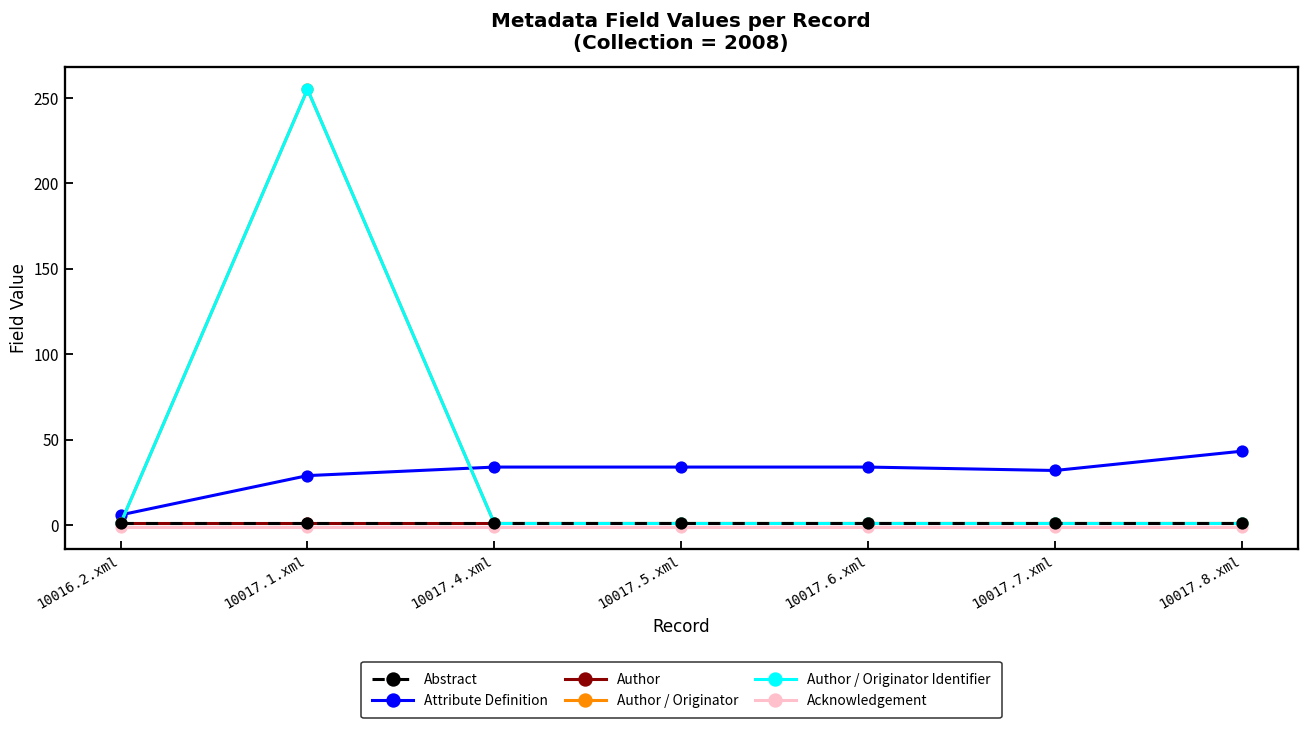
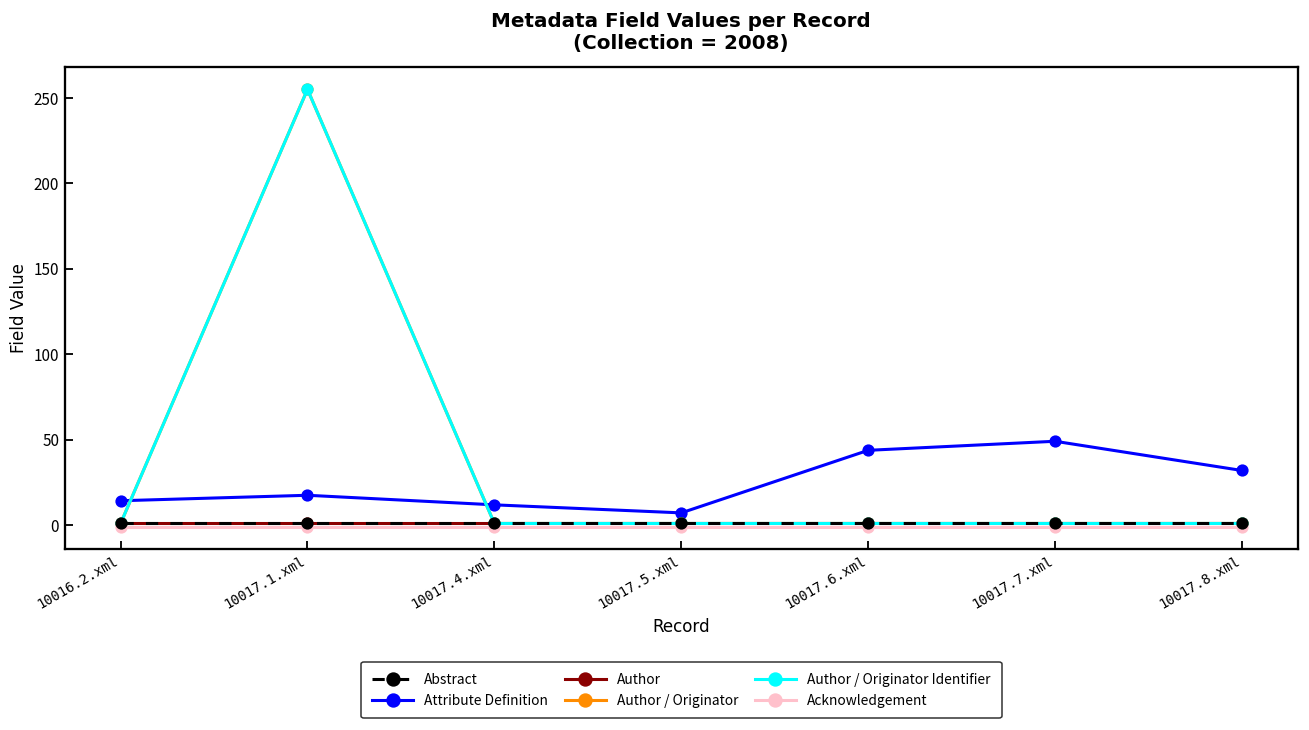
Attribute Definition, 10016.2.xml: 6 -> 14
Attribute Definition, 10017.1.xml: 29 -> 18
Attribute Definition, 10017.4.xml: 34 -> 12
Attribute Definition, 10017.5.xml: 34 -> 7
Attribute Definition, 10017.6.xml: 34 -> 44
Attribute Definition, 10017.7.xml: 32 -> 49
Attribute Definition, 10017.8.xml: 43 -> 32
